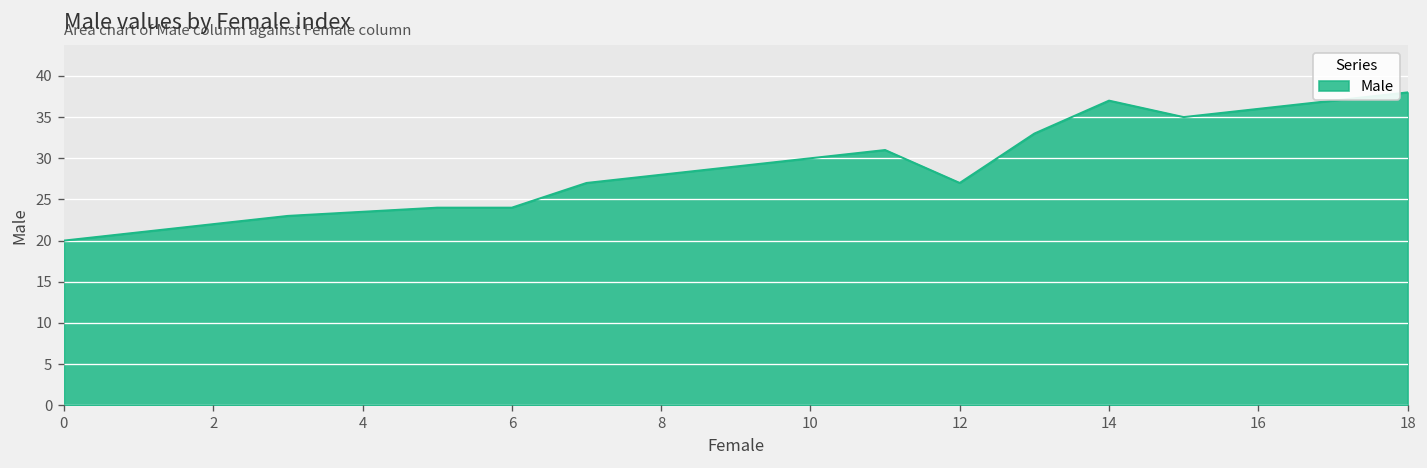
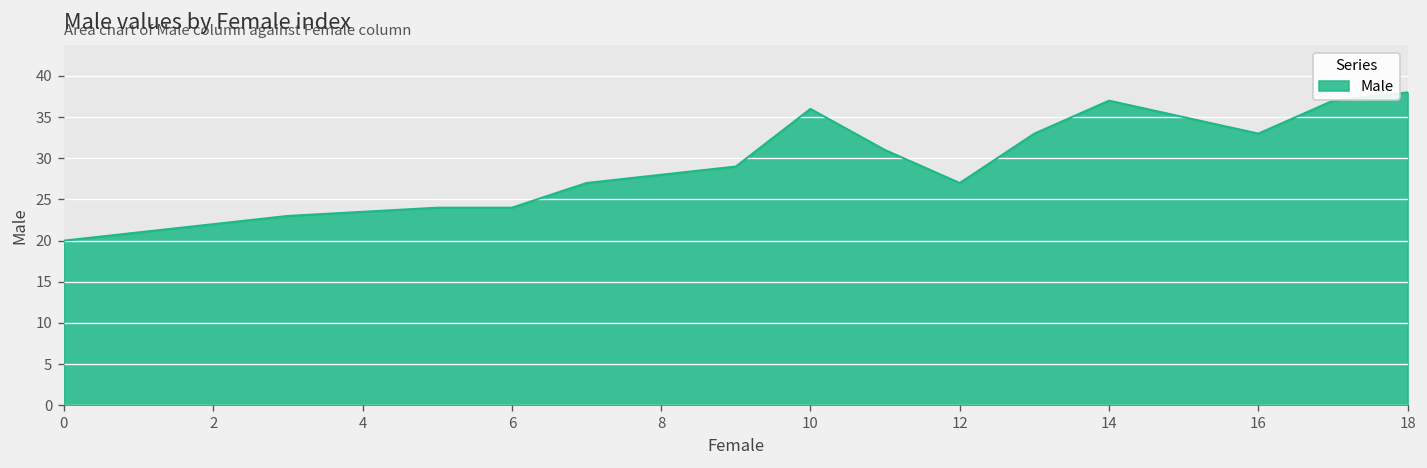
10: 30 -> 36
16: 36 -> 33
